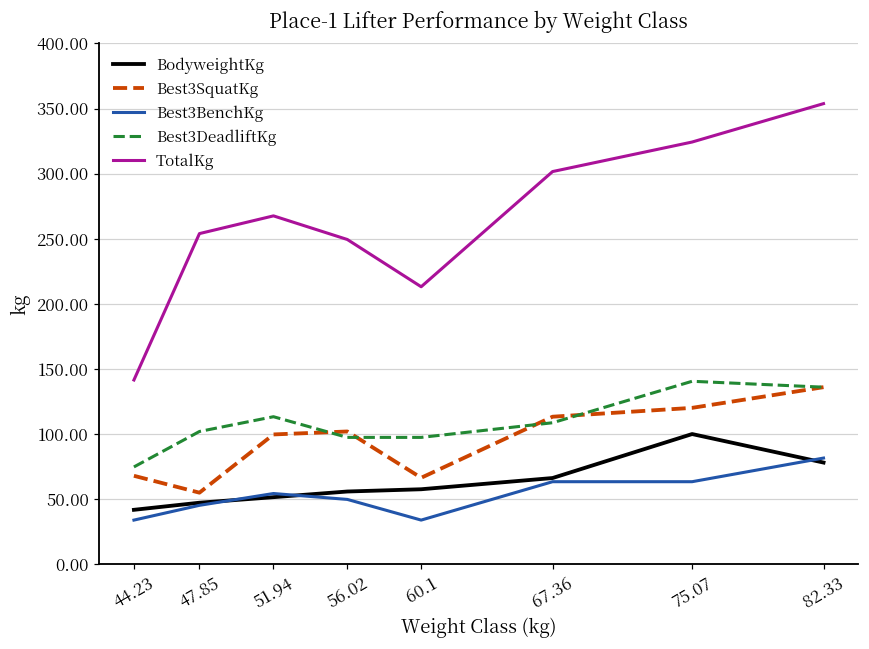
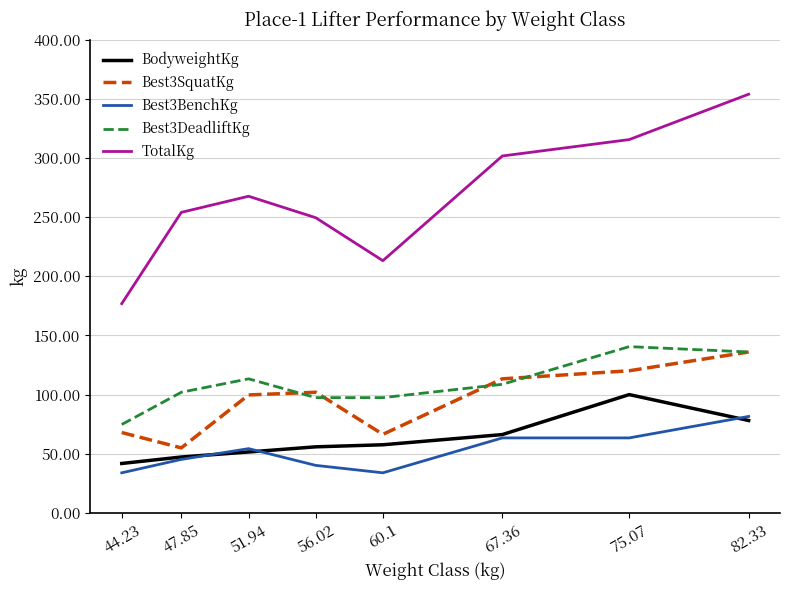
TotalKg, 44.23: 142 -> 177
Best3BenchKg, 56.02: 50 -> 40
TotalKg, 75.07: 324 -> 315
